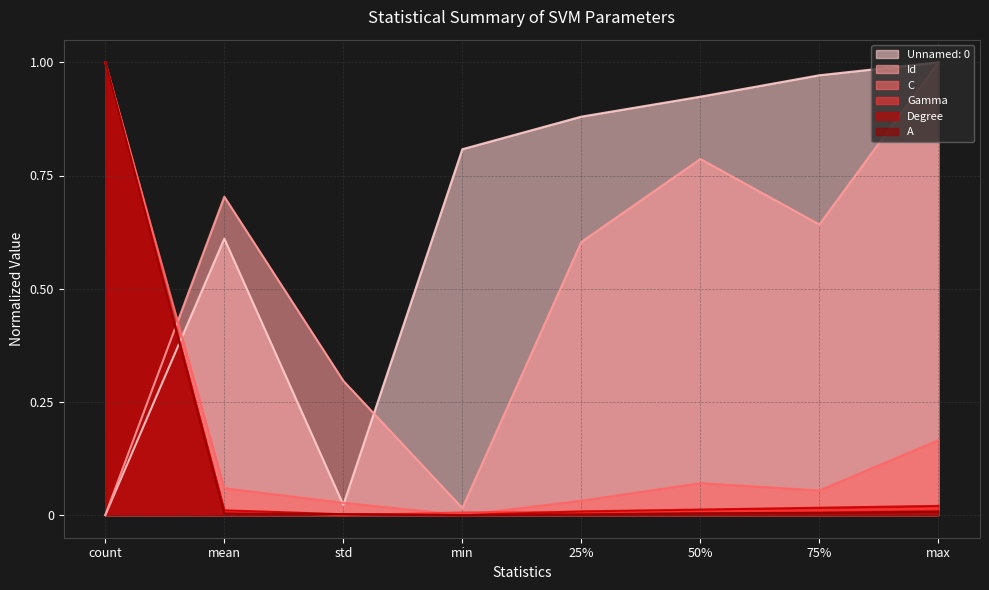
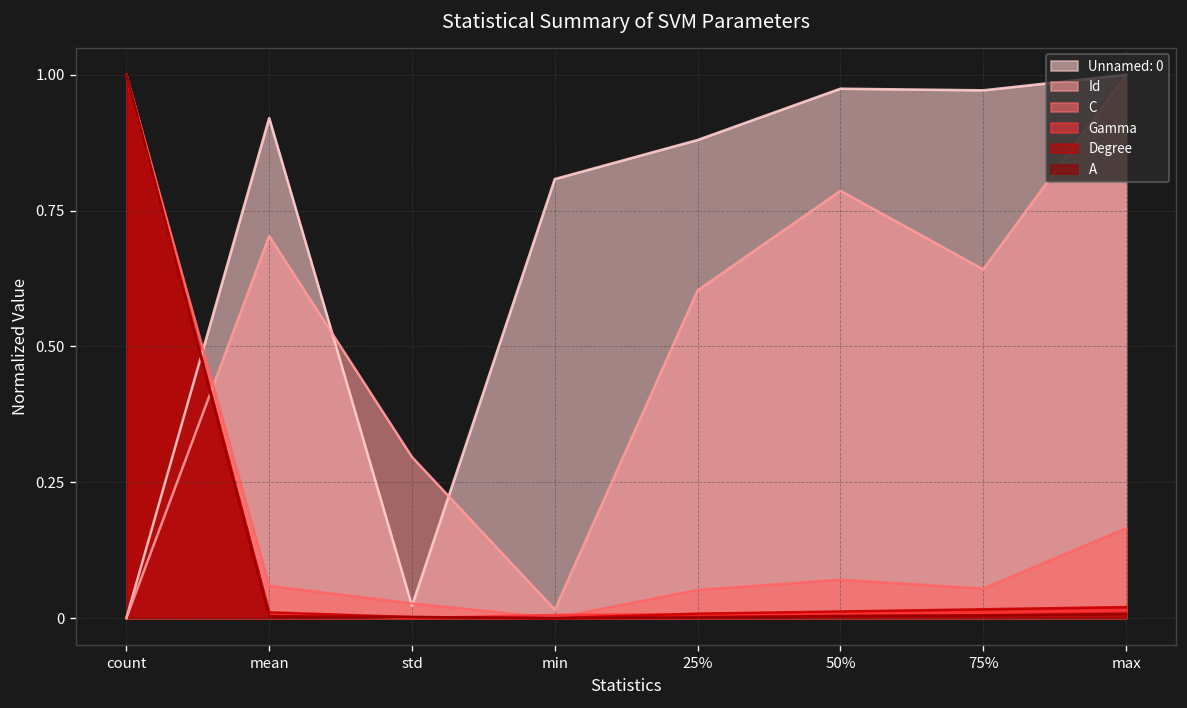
Unnamed: 0, mean: 0.61 -> 0.92
C, 25%: 0.03 -> 0.05
Unnamed: 0, 50%: 0.92 -> 0.97
